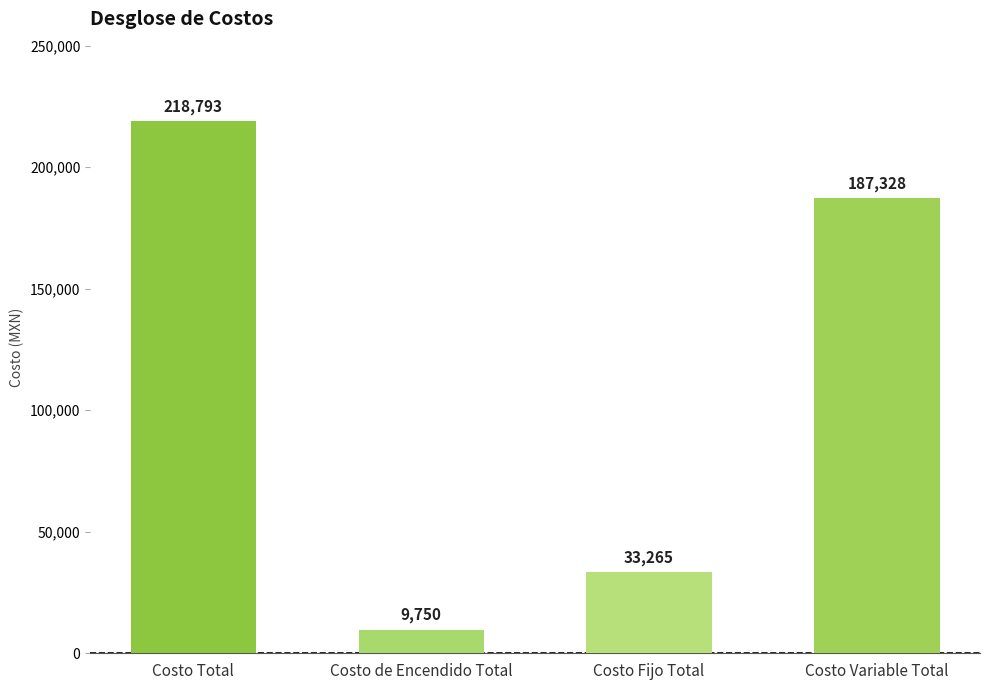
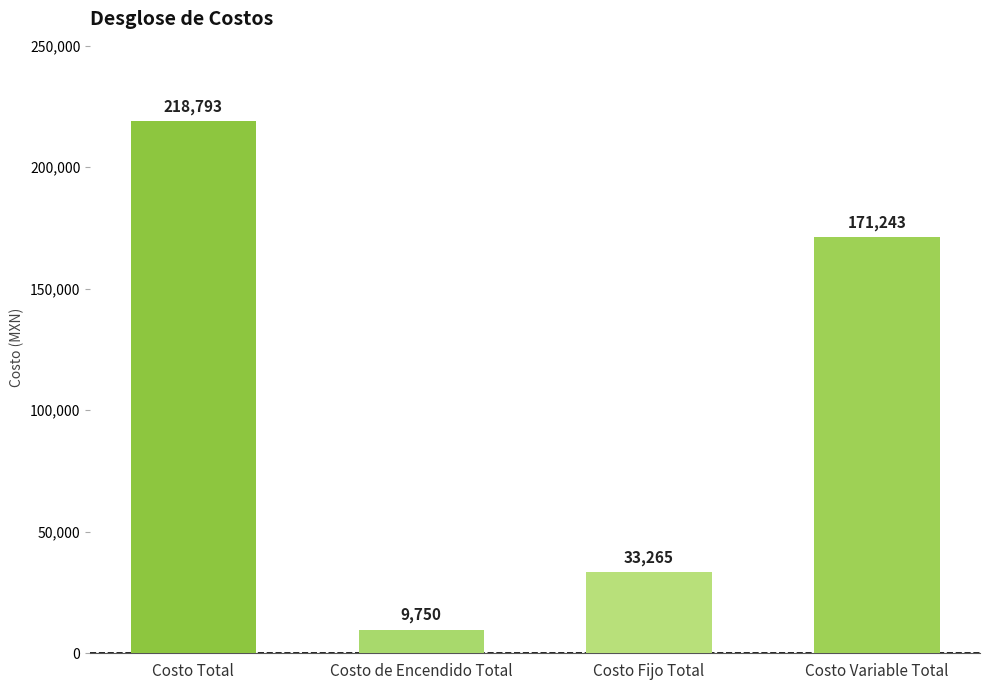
Costo Variable Total: 187,328 -> 171,243
